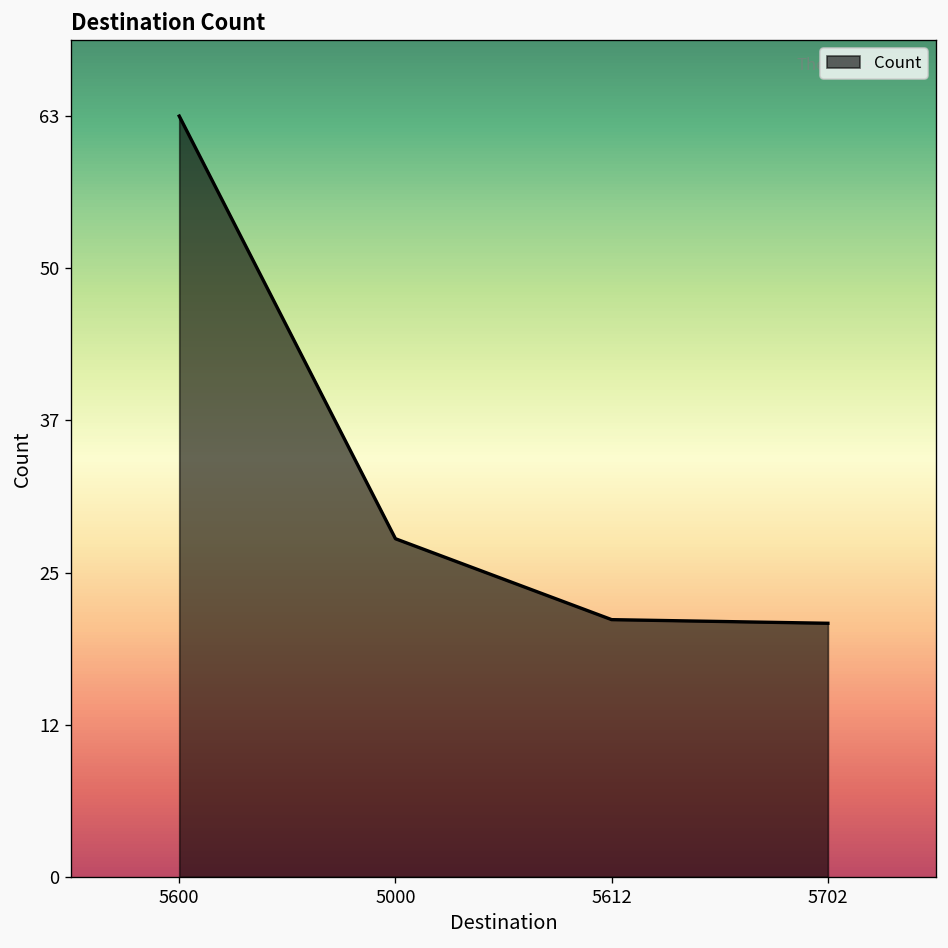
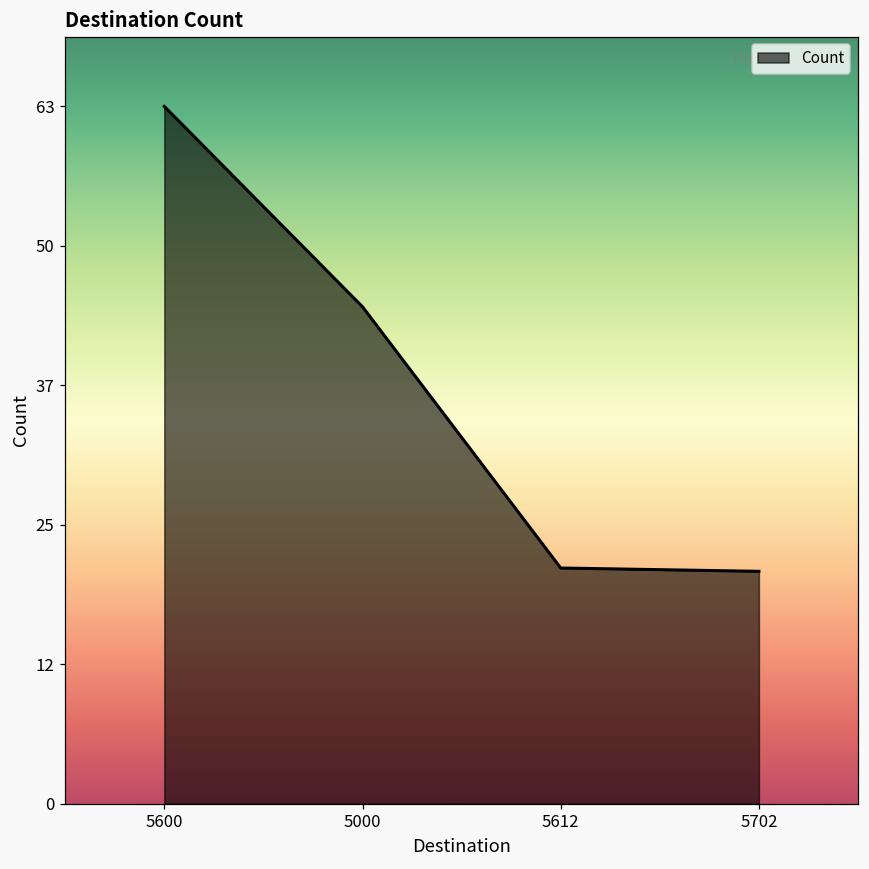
5000: 28.0 -> 44.9
